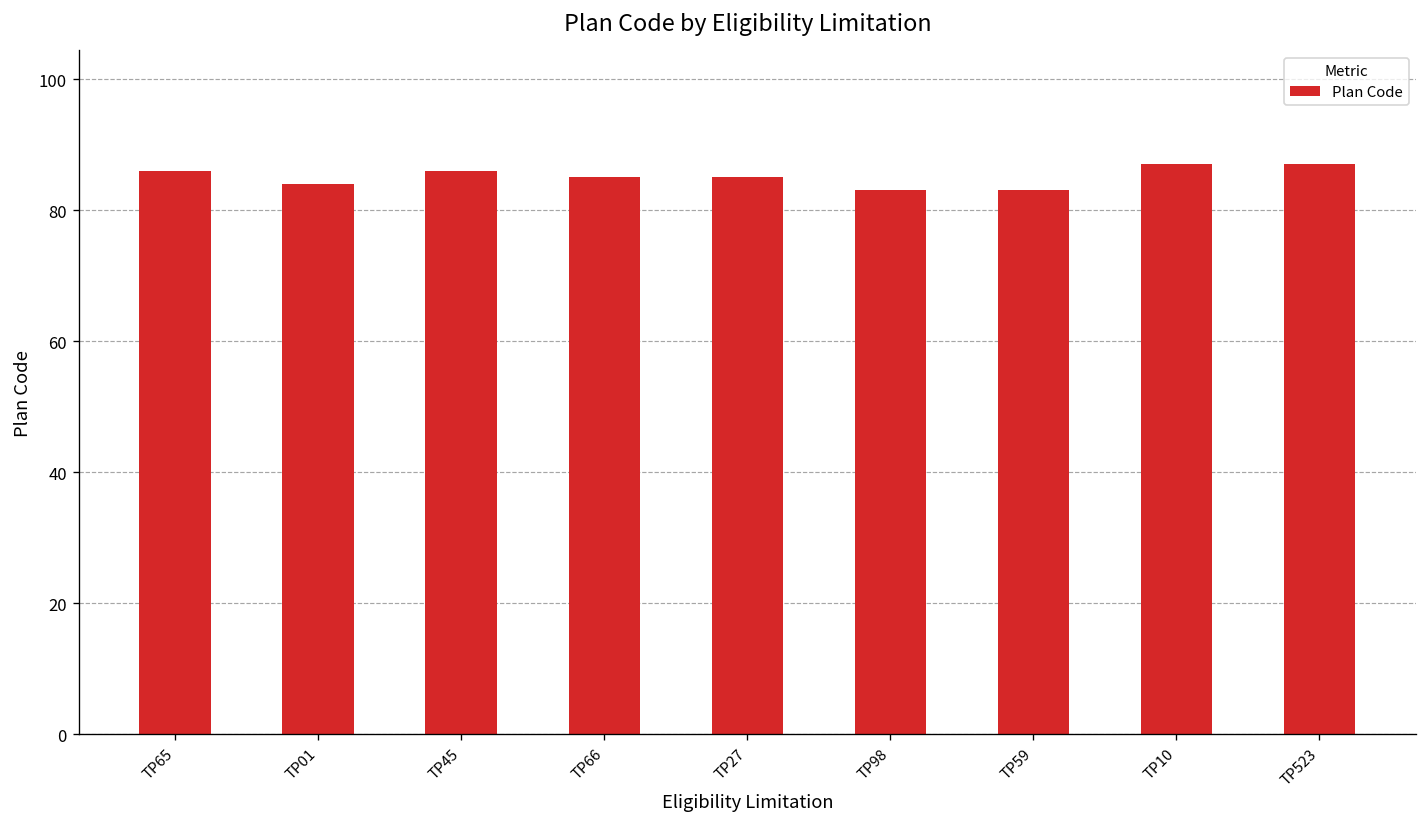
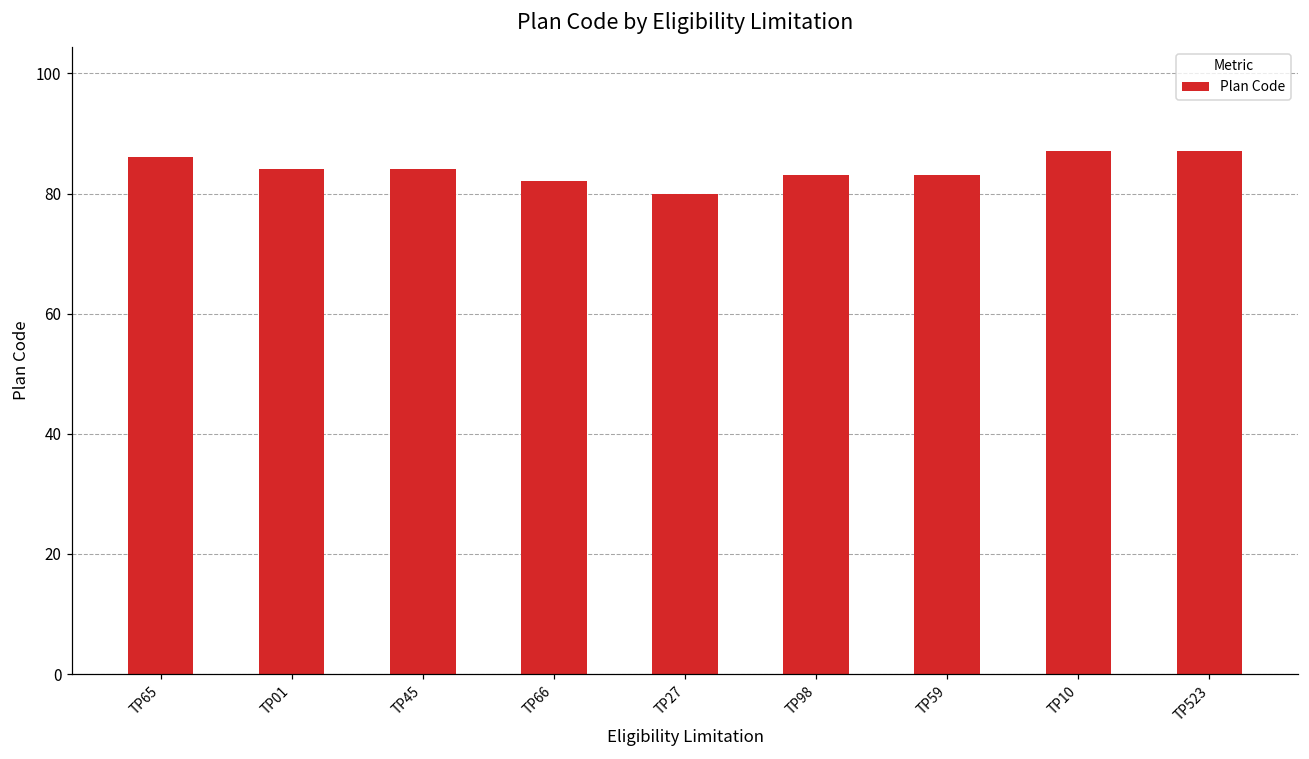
TP45: 86 -> 84
TP66: 85 -> 82
TP27: 85 -> 80
